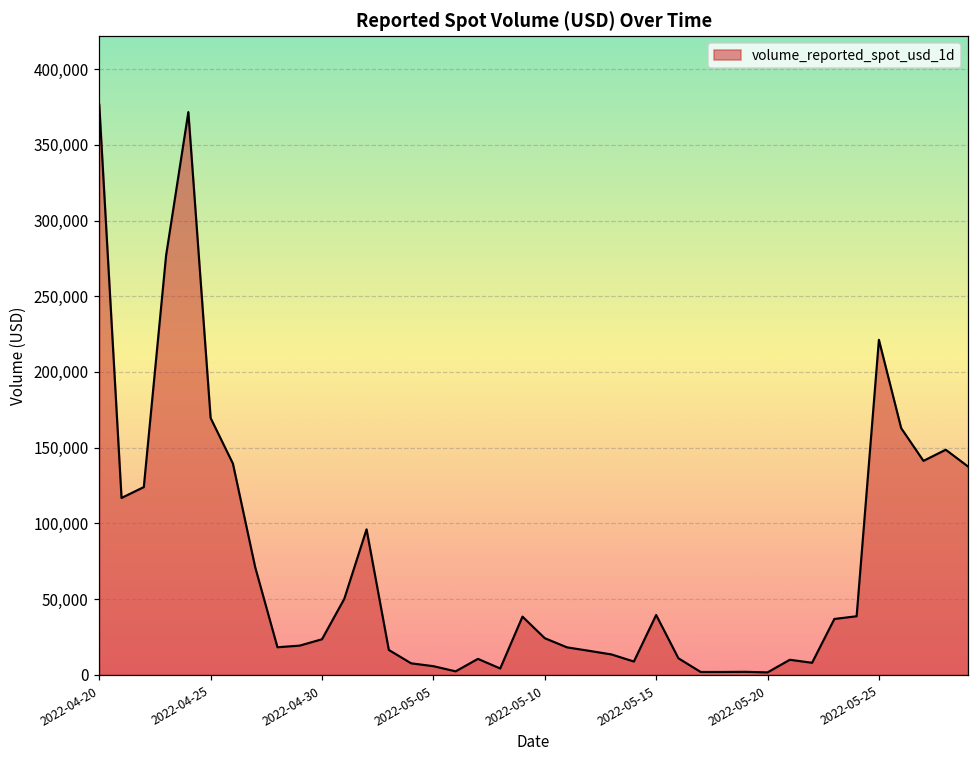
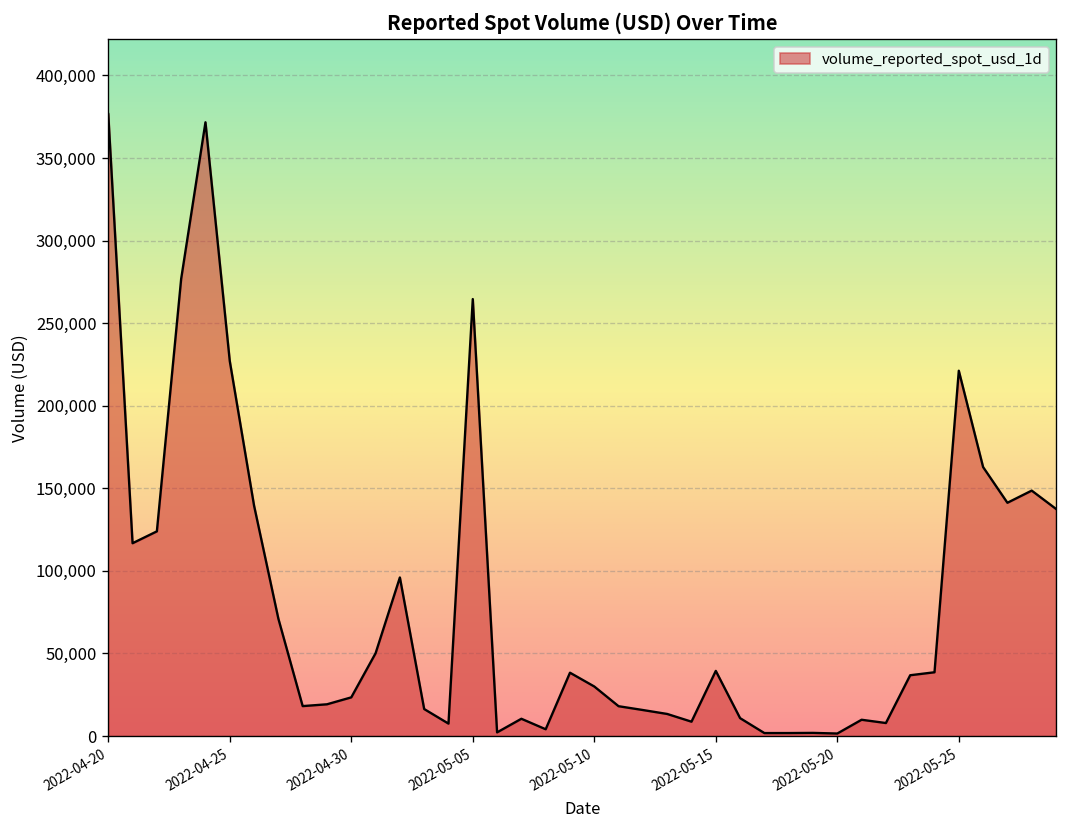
2022-04-25: 170,000 -> 227,000
2022-05-05: 6,000 -> 265,000
2022-05-10: 24,000 -> 30,000
